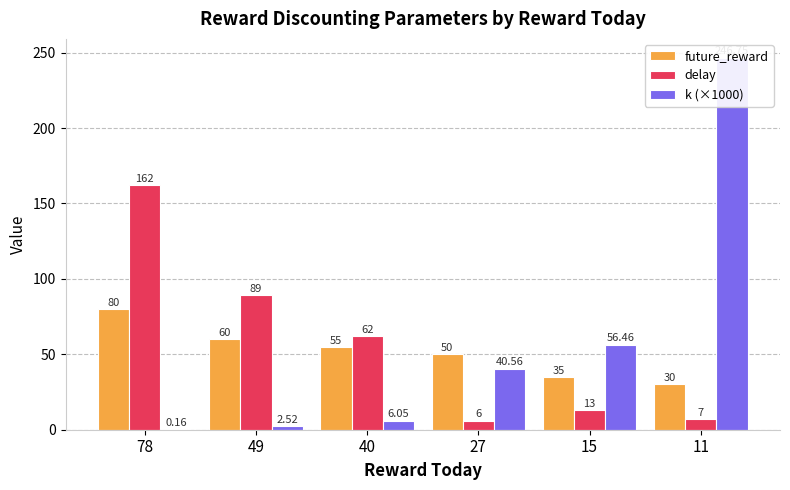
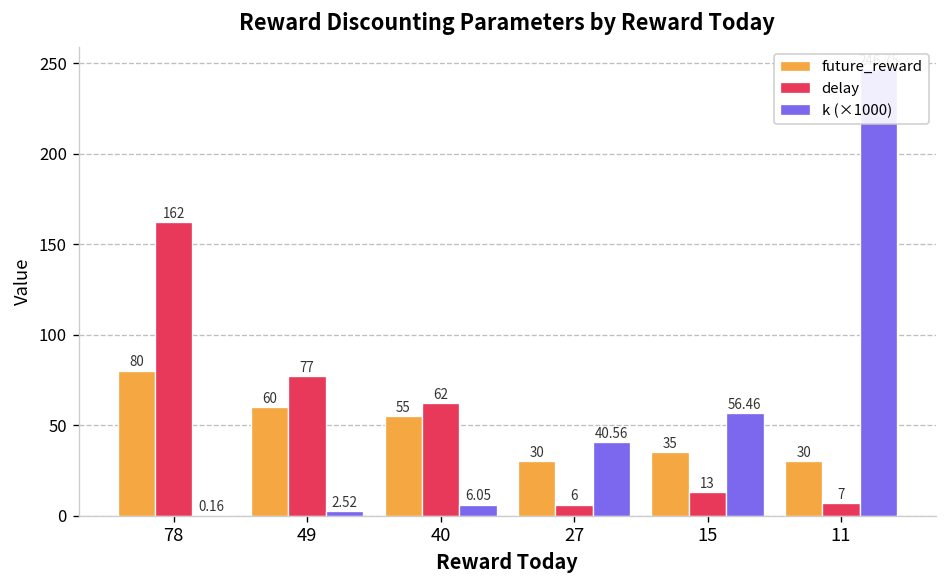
delay, 49: 89 -> 77
future_reward, 27: 50 -> 30
